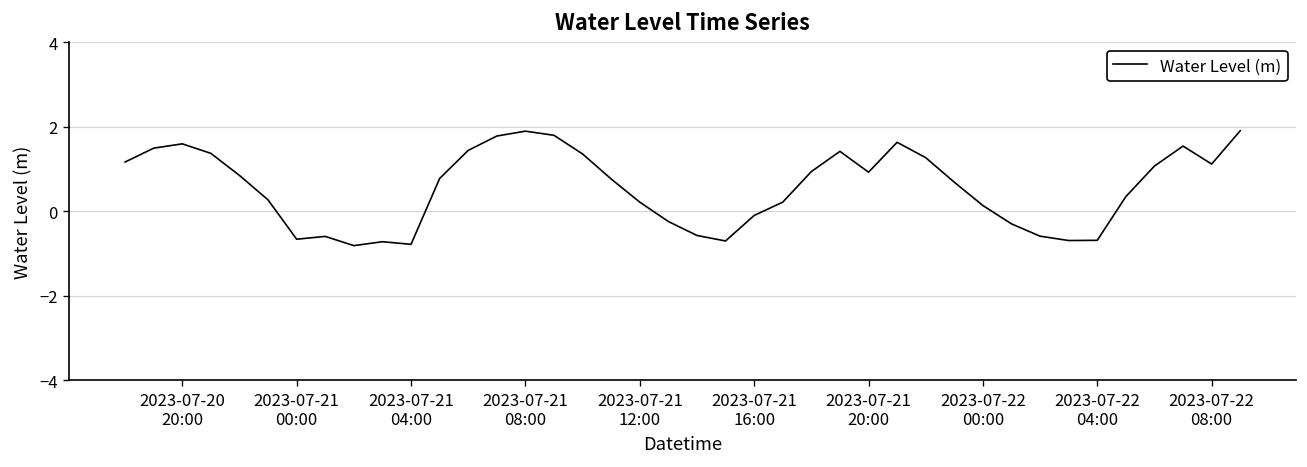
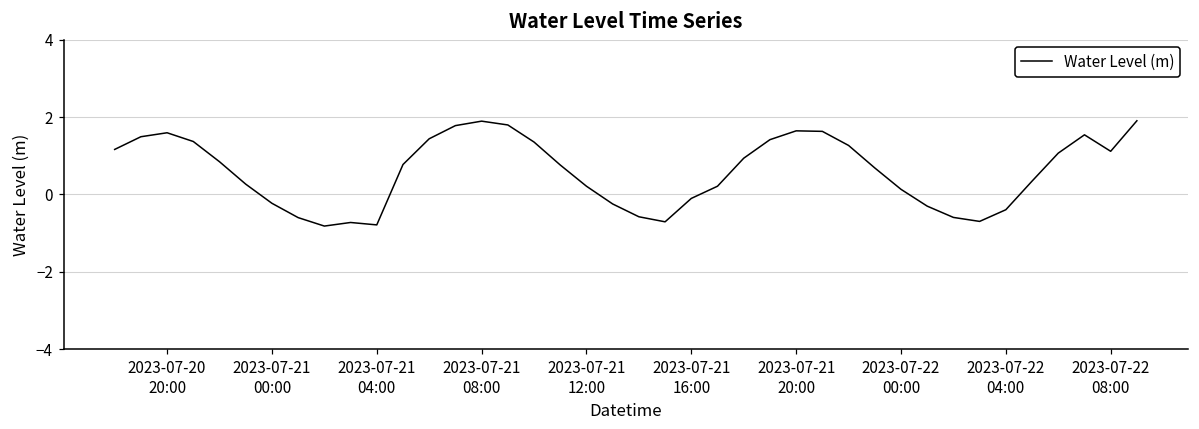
2023-07-21 00:00: -0.7 -> -0.2
2023-07-21 20:00: 0.9 -> 1.6
2023-07-22 04:00: -0.7 -> -0.4
